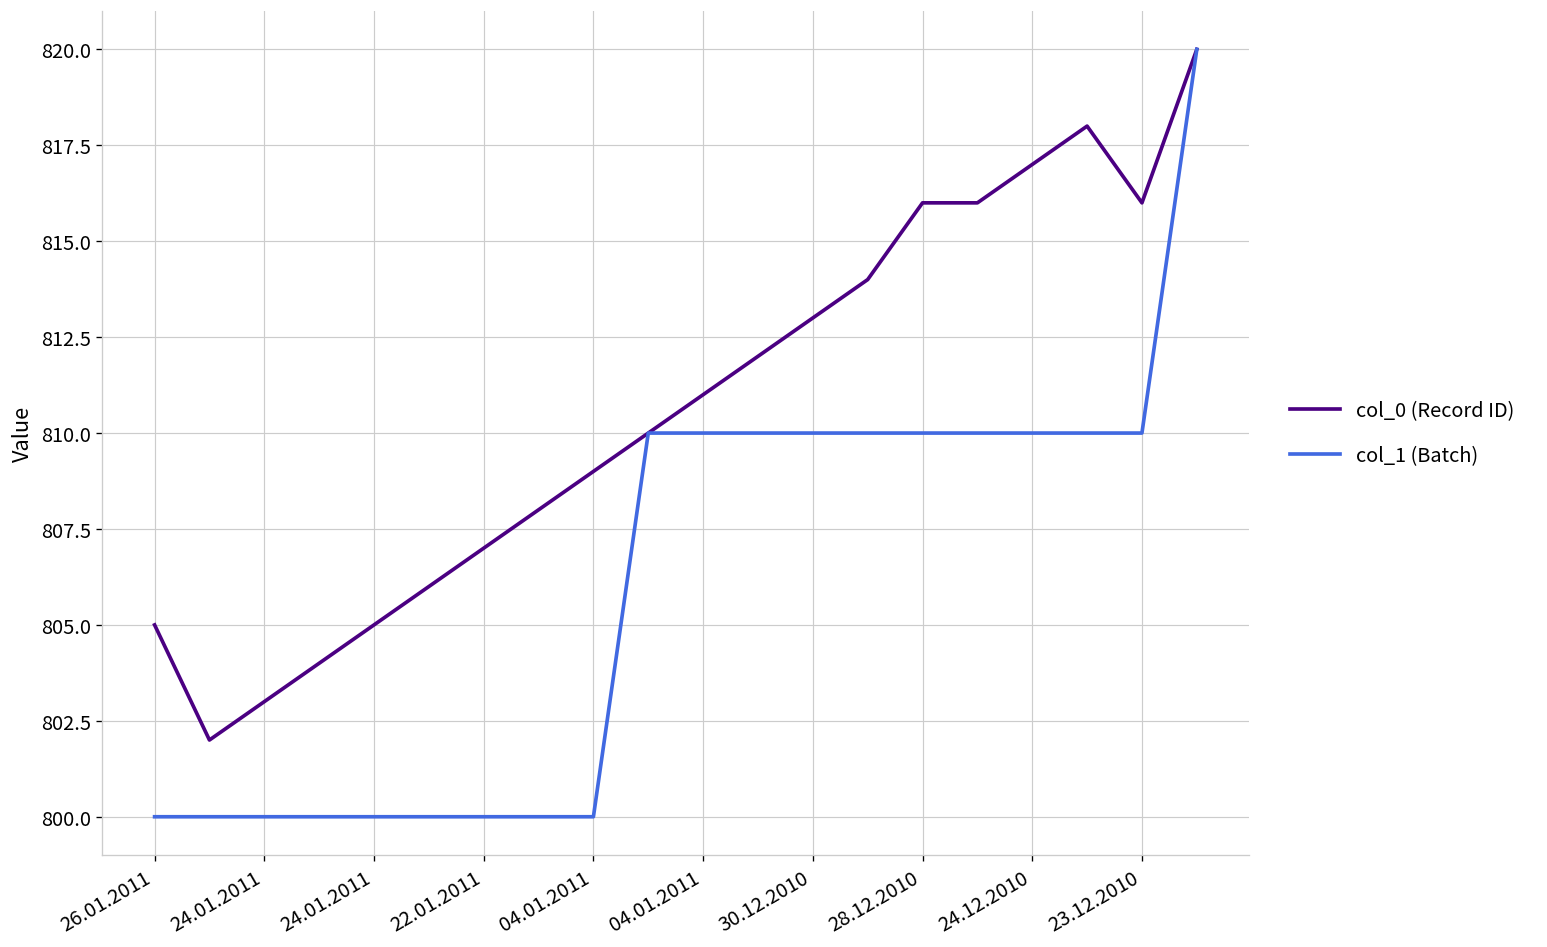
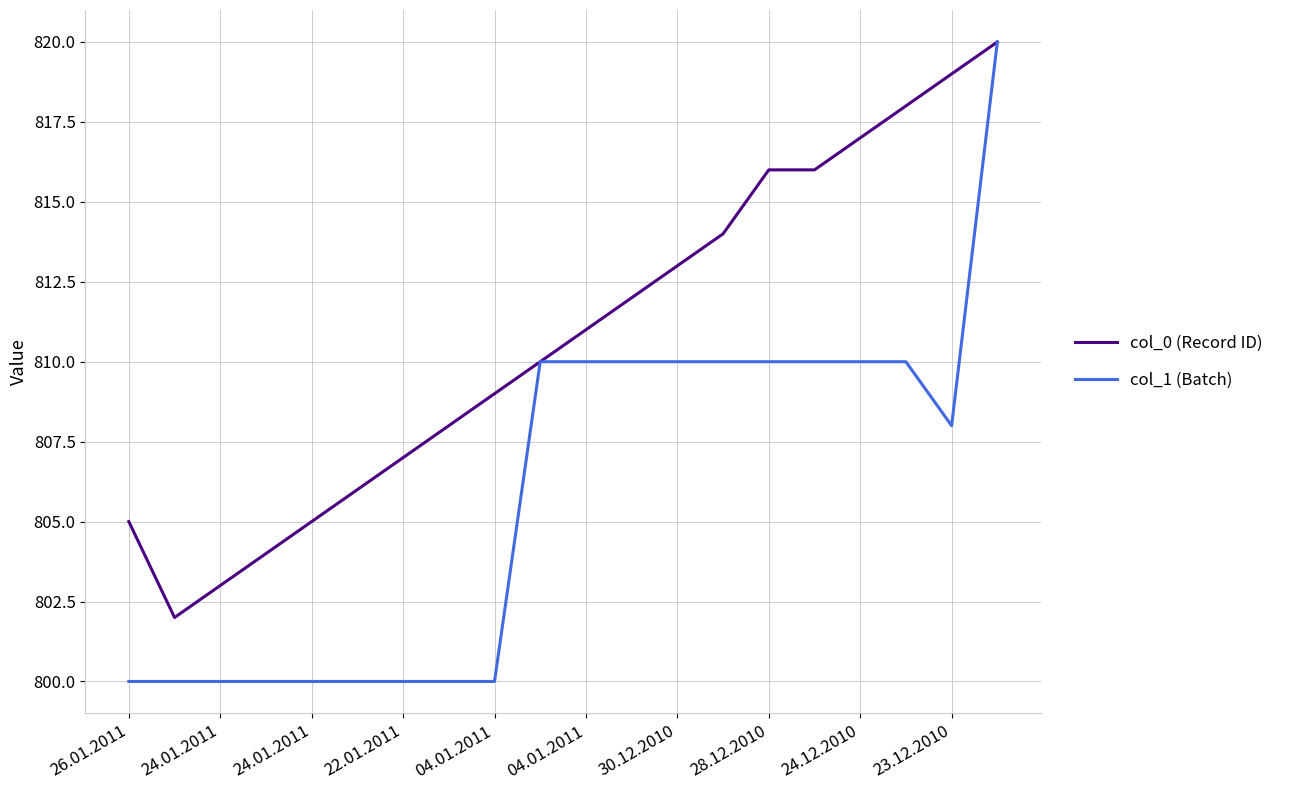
col_0 (Record ID), 23.12.2010: 816 -> 819
col_1 (Batch), 23.12.2010: 810 -> 808
